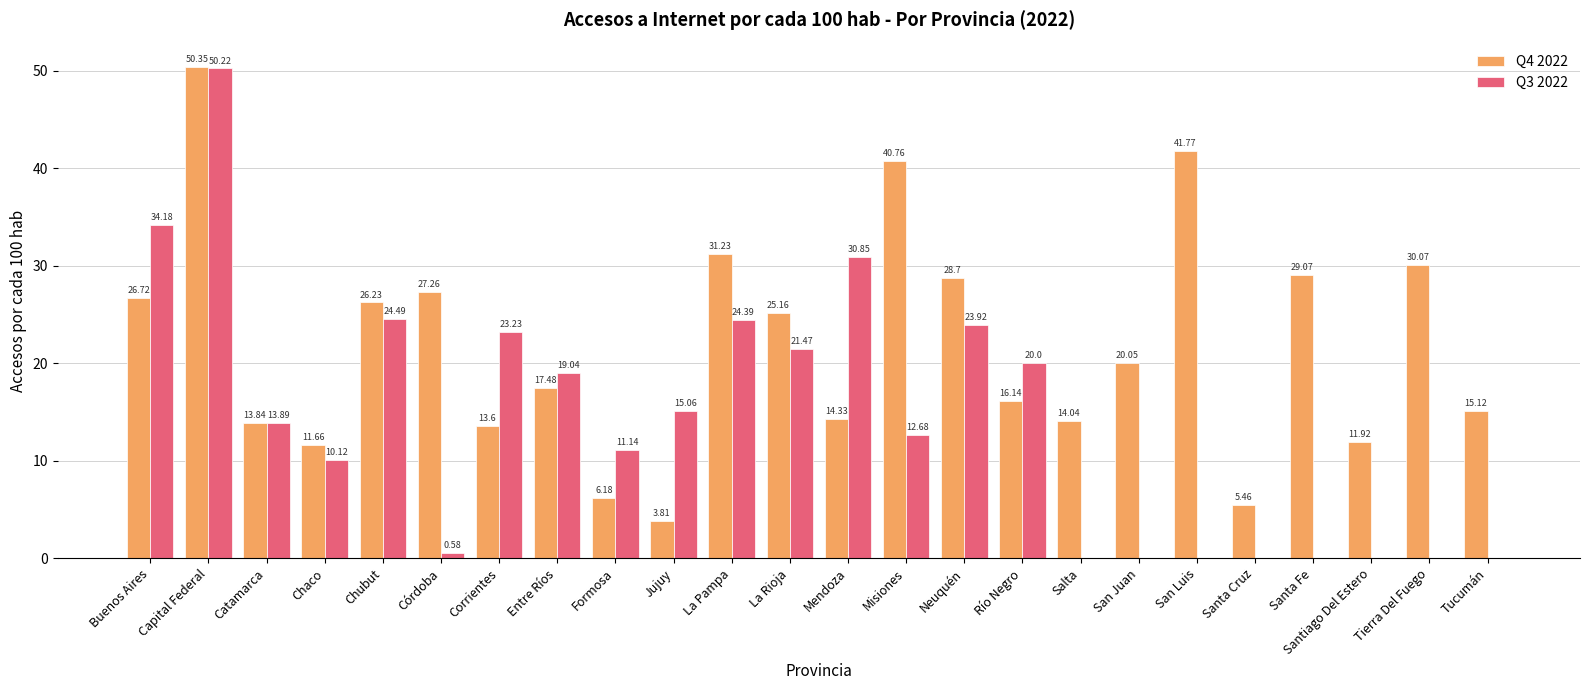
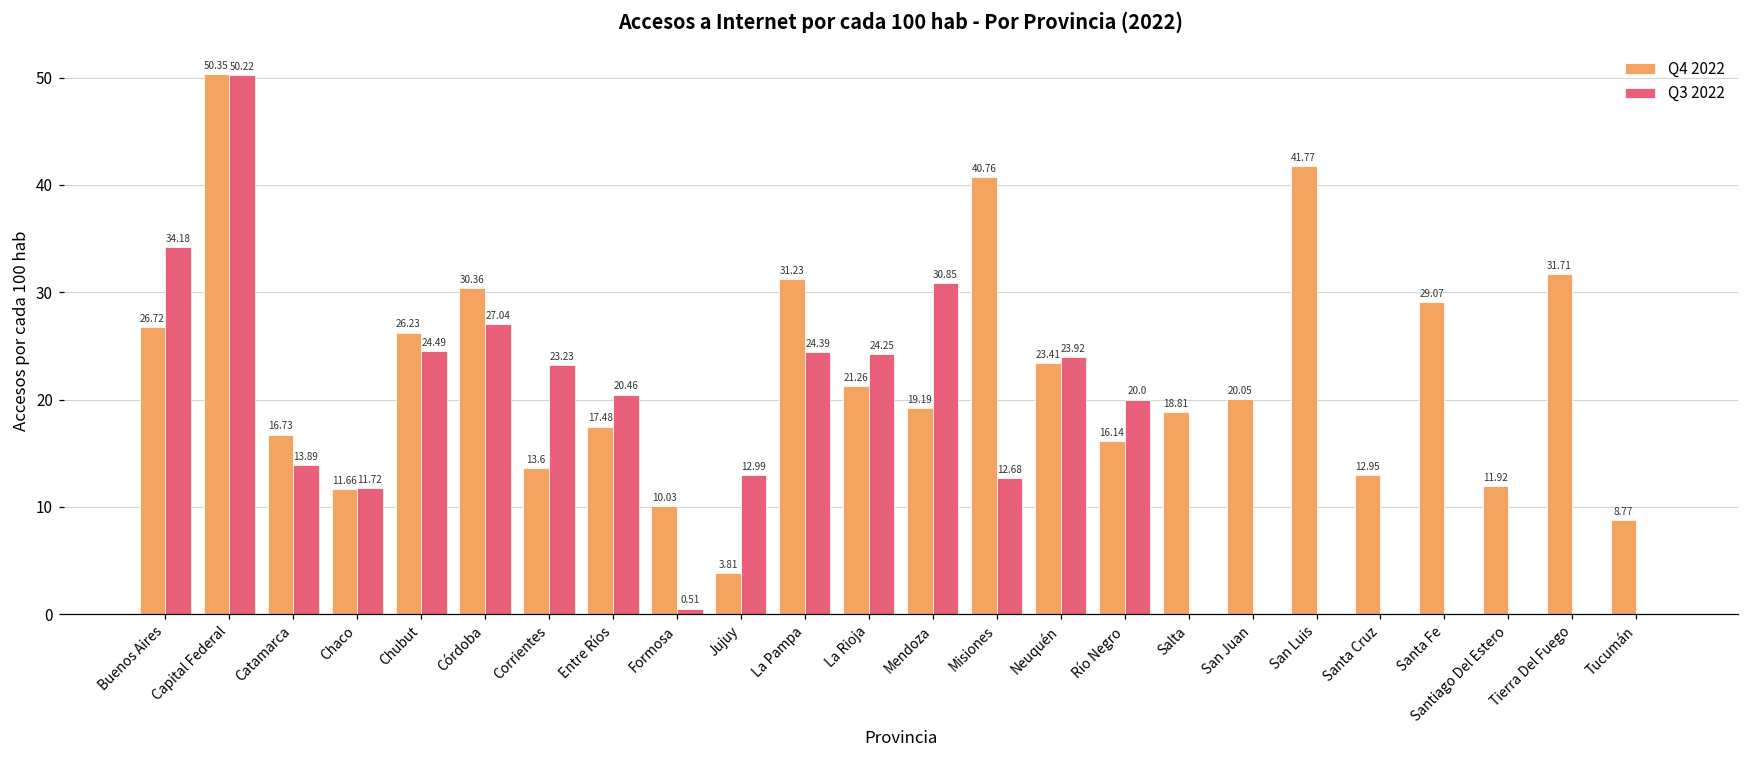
Q4 2022, Catamarca: 13.84 -> 16.73
Q3 2022, Chaco: 10.12 -> 11.72
Q4 2022, Córdoba: 27.26 -> 30.36
Q3 2022, Córdoba: 0.58 -> 27.04
Q3 2022, Entre Ríos: 19.04 -> 20.46
Q4 2022, Formosa: 6.18 -> 10.03
Q3 2022, Formosa: 11.14 -> 0.51
Q3 2022, Jujuy: 15.06 -> 12.99
Q4 2022, La Rioja: 25.16 -> 21.26
Q3 2022, La Rioja: 21.47 -> 24.25
Q4 2022, Mendoza: 14.33 -> 19.19
Q4 2022, Neuquén: 28.7 -> 23.41
Q4 2022, Salta: 14.04 -> 18.81
Q4 2022, Santa Cruz: 5.46 -> 12.95
Q4 2022, Tierra Del Fuego: 30.07 -> 31.71
Q4 2022, Tucumán: 15.12 -> 8.77
